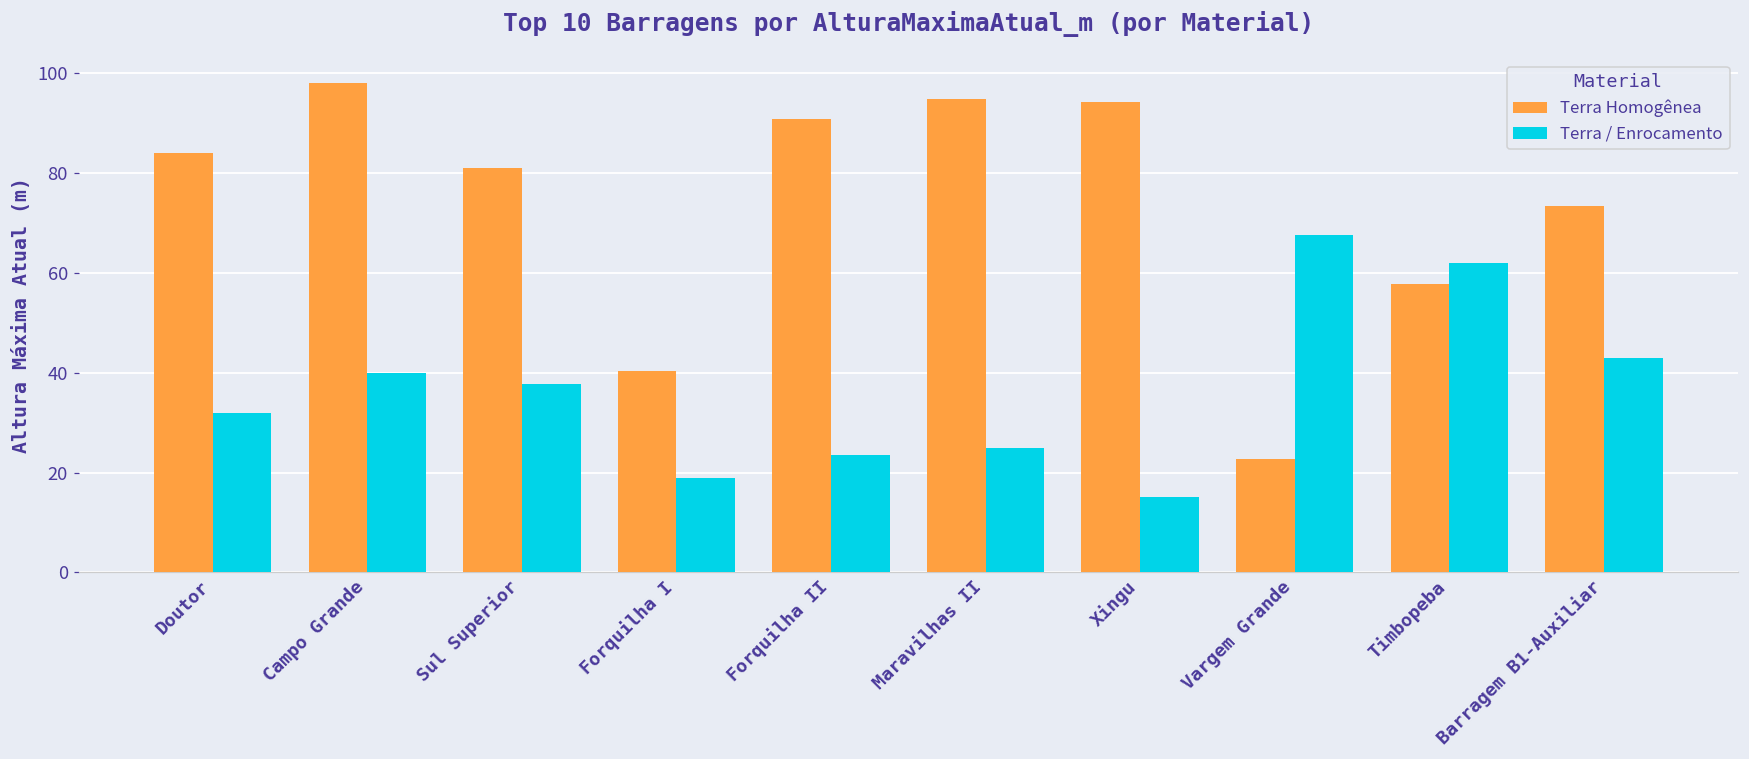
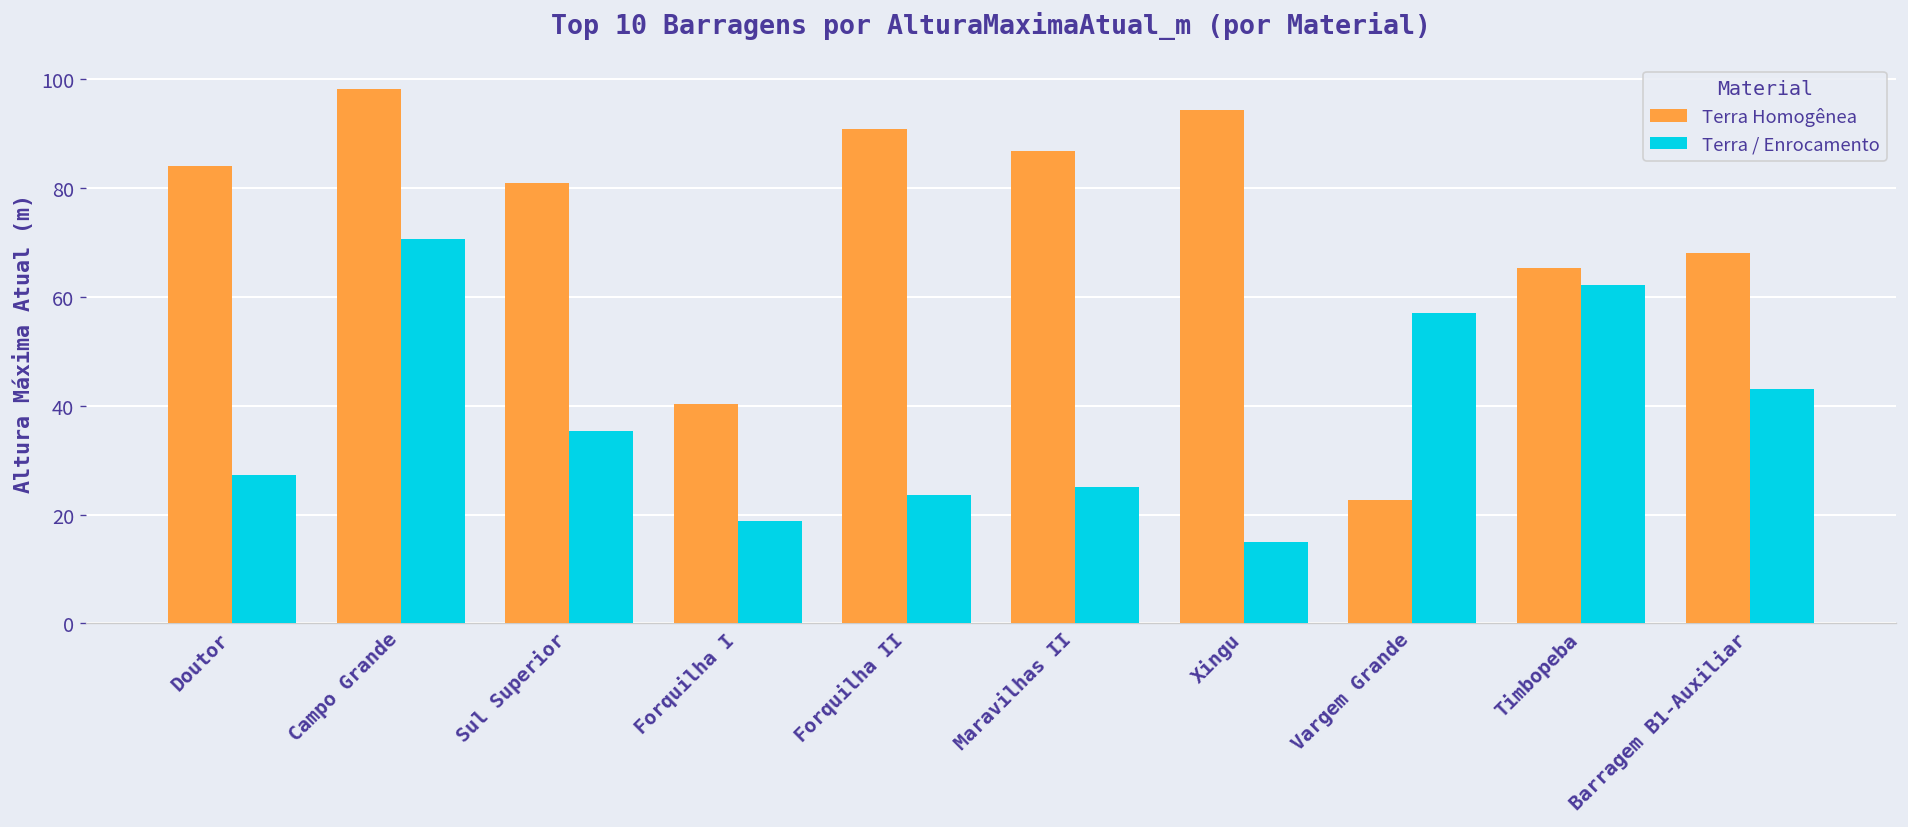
Terra / Enrocamento, Doutor: 32 -> 27
Terra / Enrocamento, Campo Grande: 40 -> 71
Terra / Enrocamento, Sul Superior: 38 -> 35
Terra Homogênea, Maravilhas II: 95 -> 87
Terra / Enrocamento, Vargem Grande: 68 -> 57
Terra Homogênea, Timbopeba: 58 -> 65
Terra Homogênea, Barragem B1-Auxiliar: 74 -> 68
